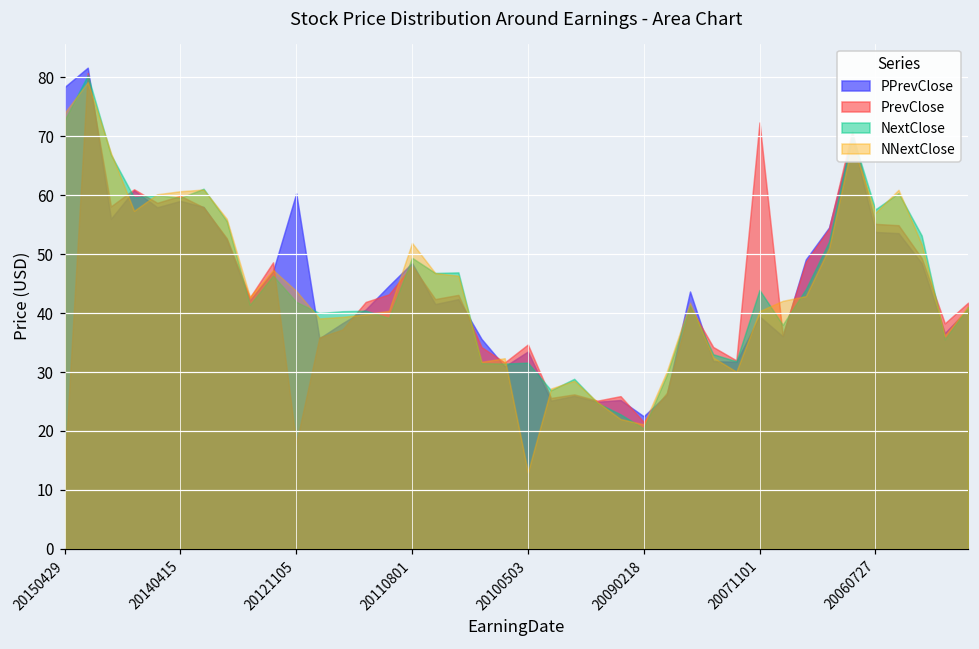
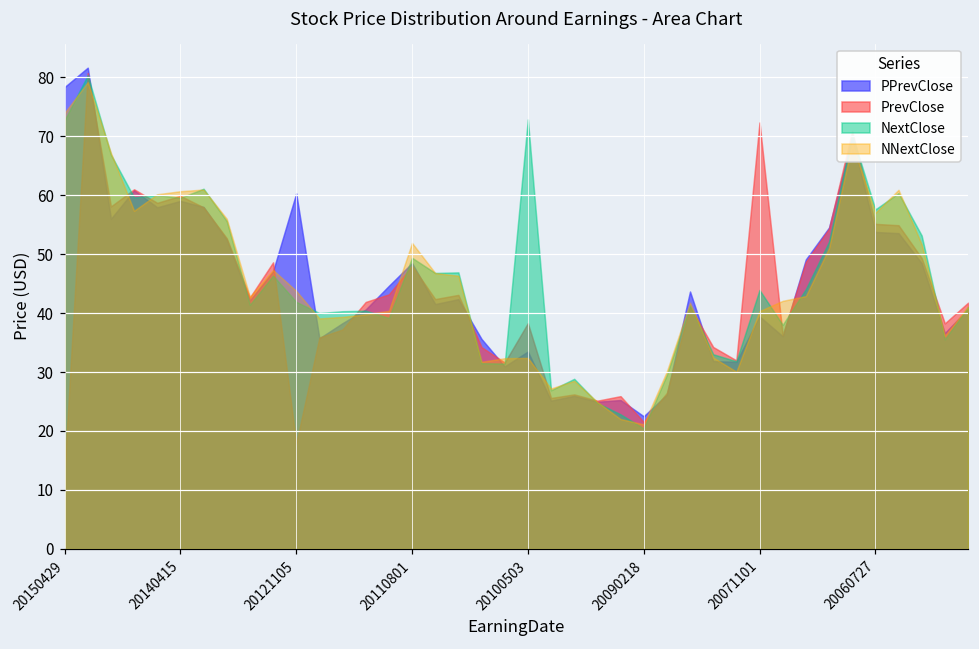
PrevClose, 20100503: 35 -> 38
NextClose, 20100503: 32 -> 73
NNextClose, 20100503: 13 -> 32
